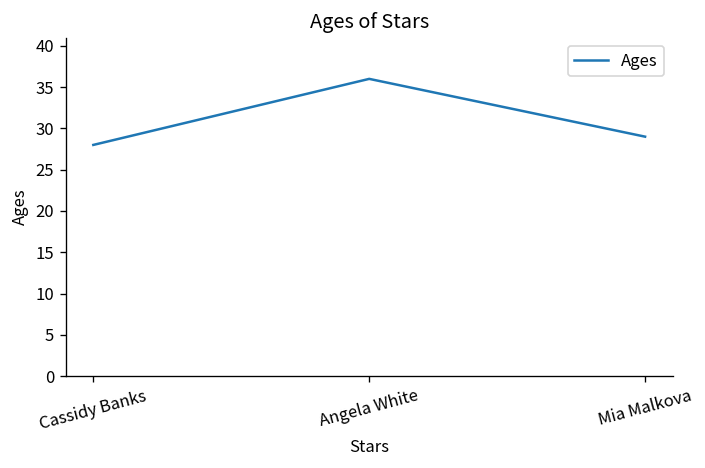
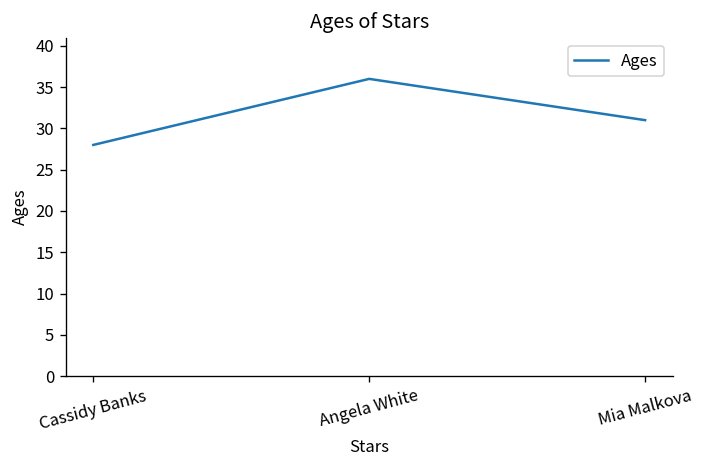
Mia Malkova: 29 -> 31
